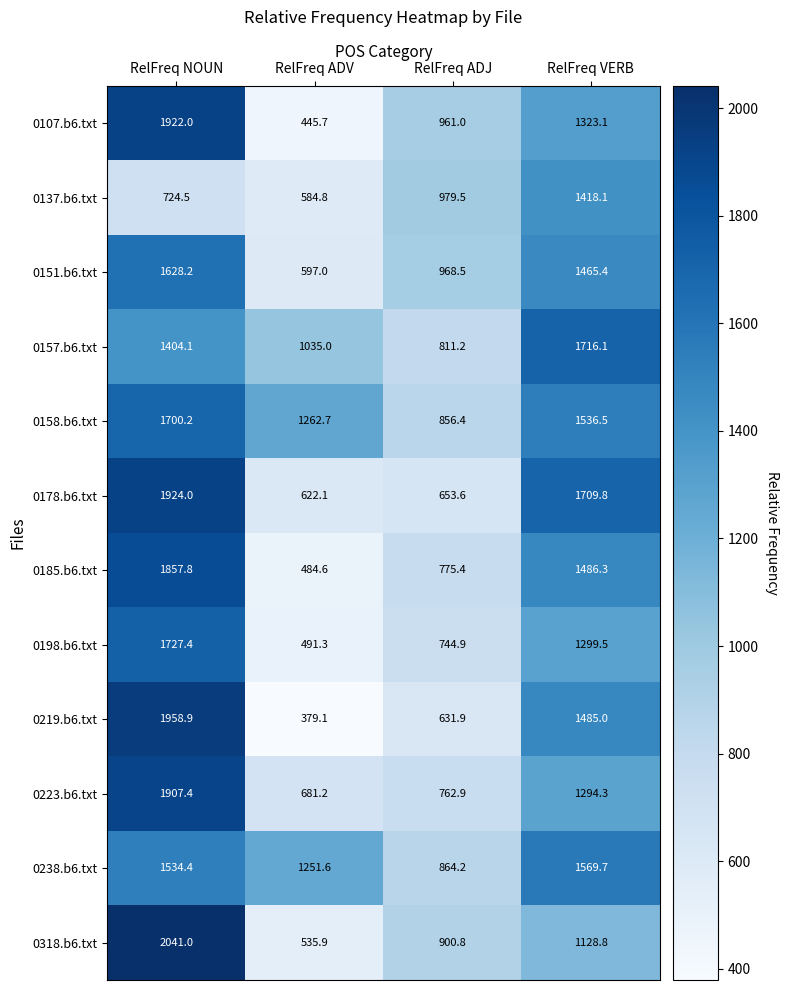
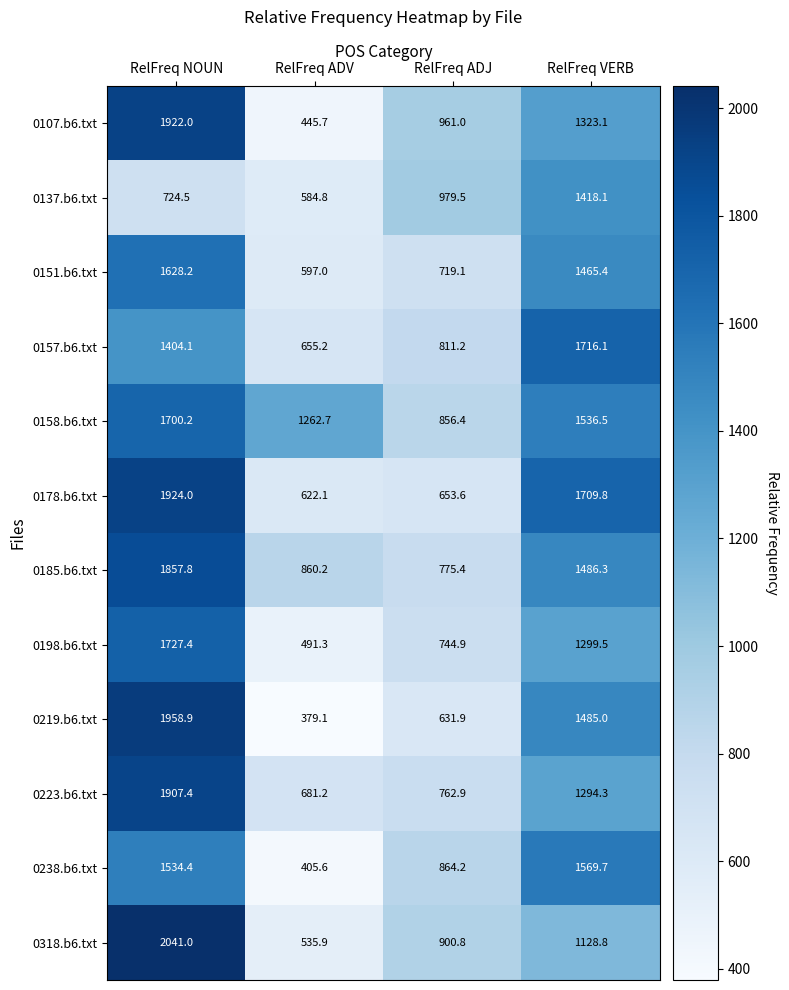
0151.b6.txt, RelFreq ADJ: 968.5 -> 719.1
0157.b6.txt, RelFreq ADV: 1035.0 -> 655.2
0185.b6.txt, RelFreq ADV: 484.6 -> 860.2
0238.b6.txt, RelFreq ADV: 1251.6 -> 405.6
